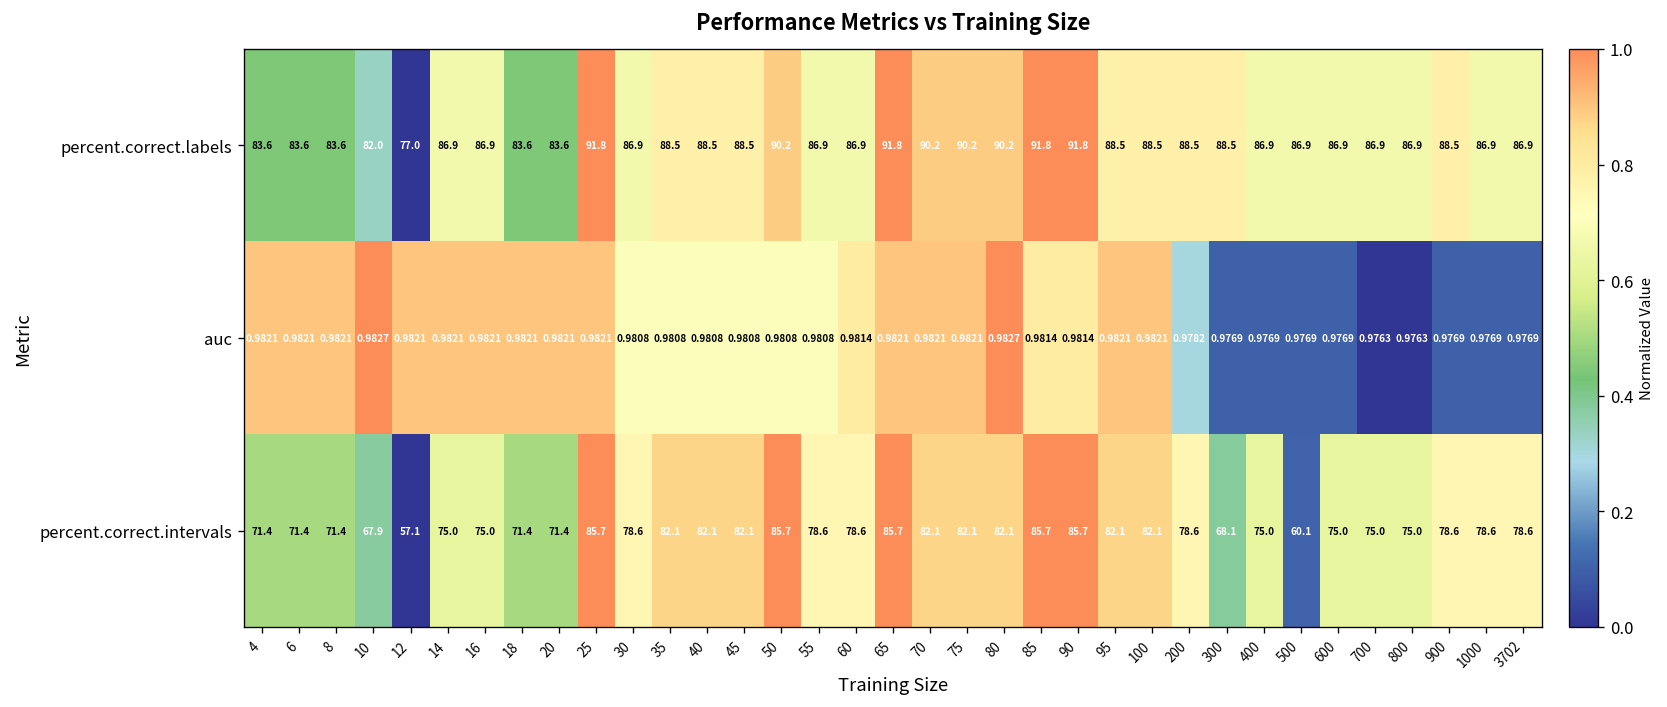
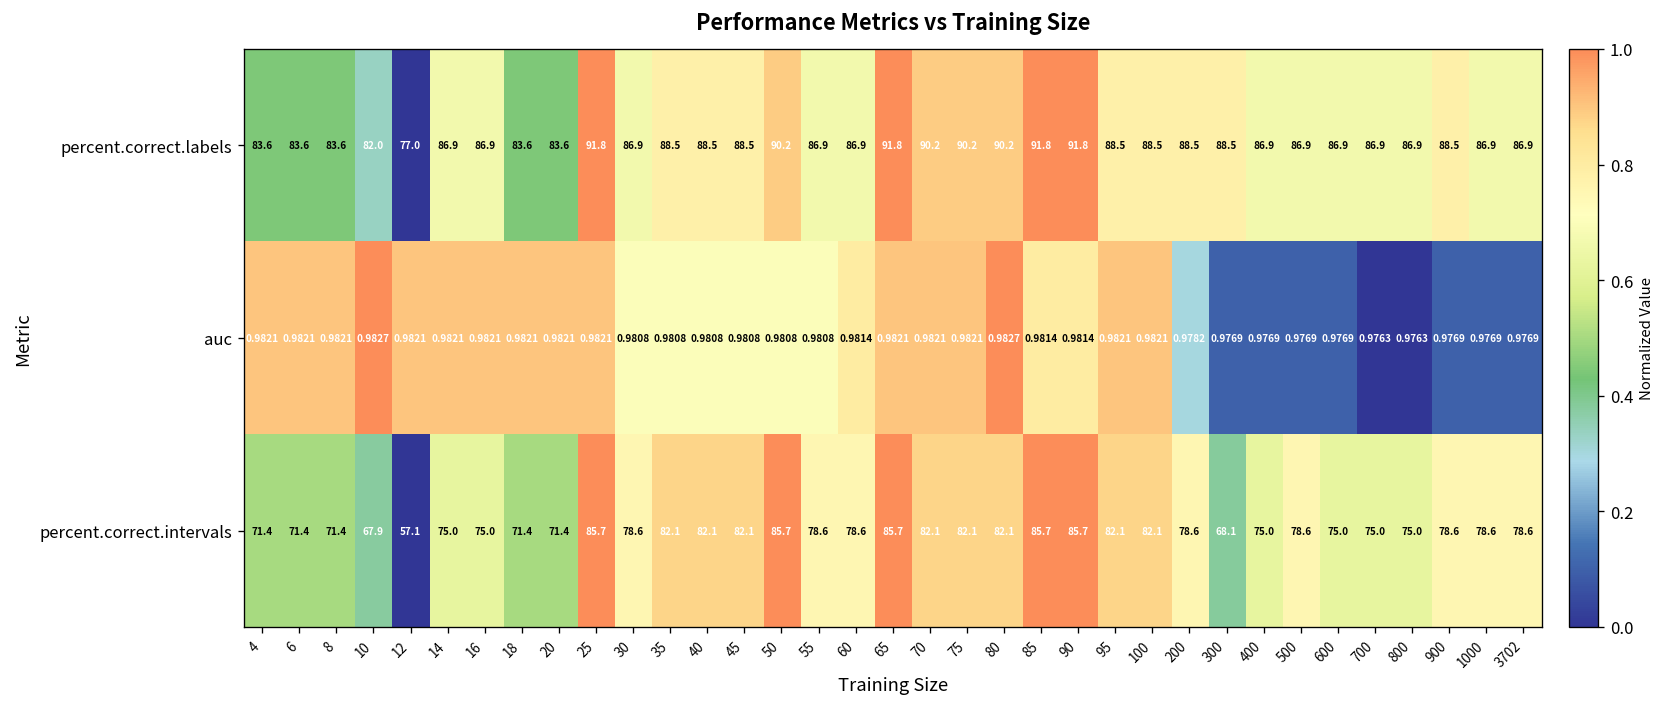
percent.correct.intervals, 500: 60.1 -> 78.6
